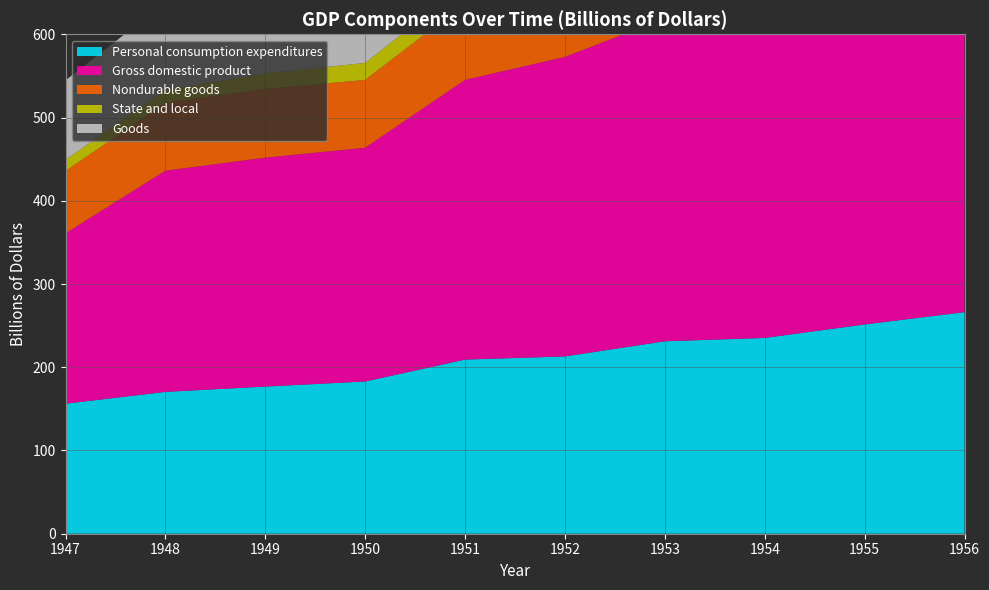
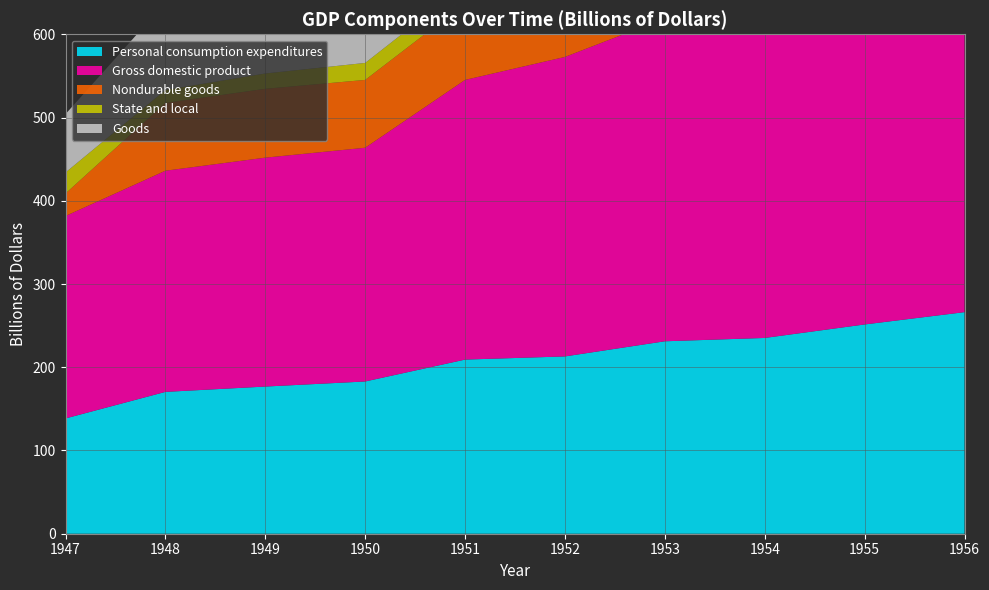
Personal consumption expenditures, 1947: 160 -> 140
Gross domestic product, 1947: 200 -> 240
Nondurable goods, 1947: 70 -> 30
State and local, 1947: 10 -> 30
Goods, 1947: 100 -> 70
